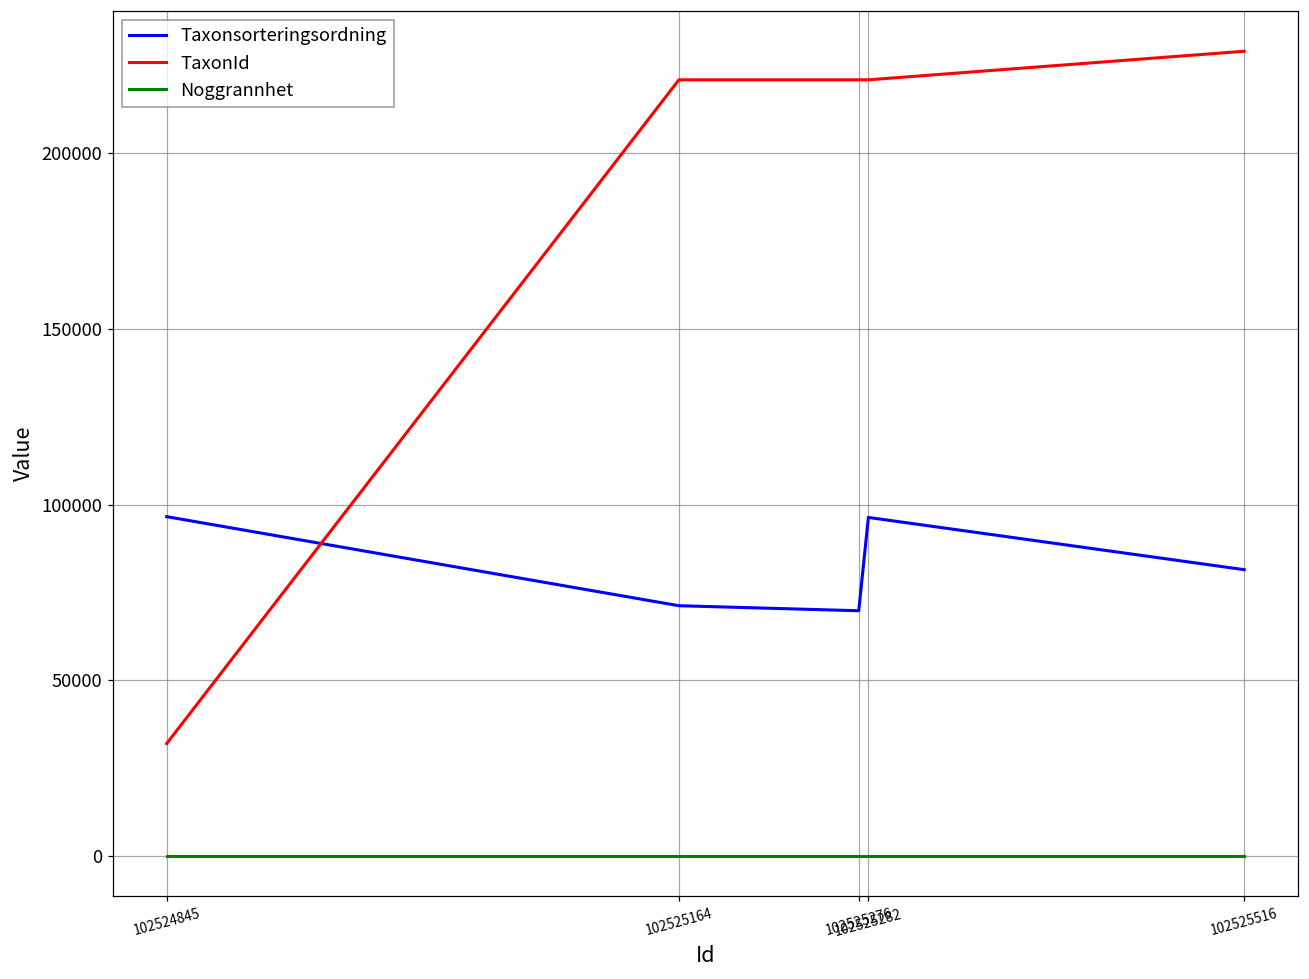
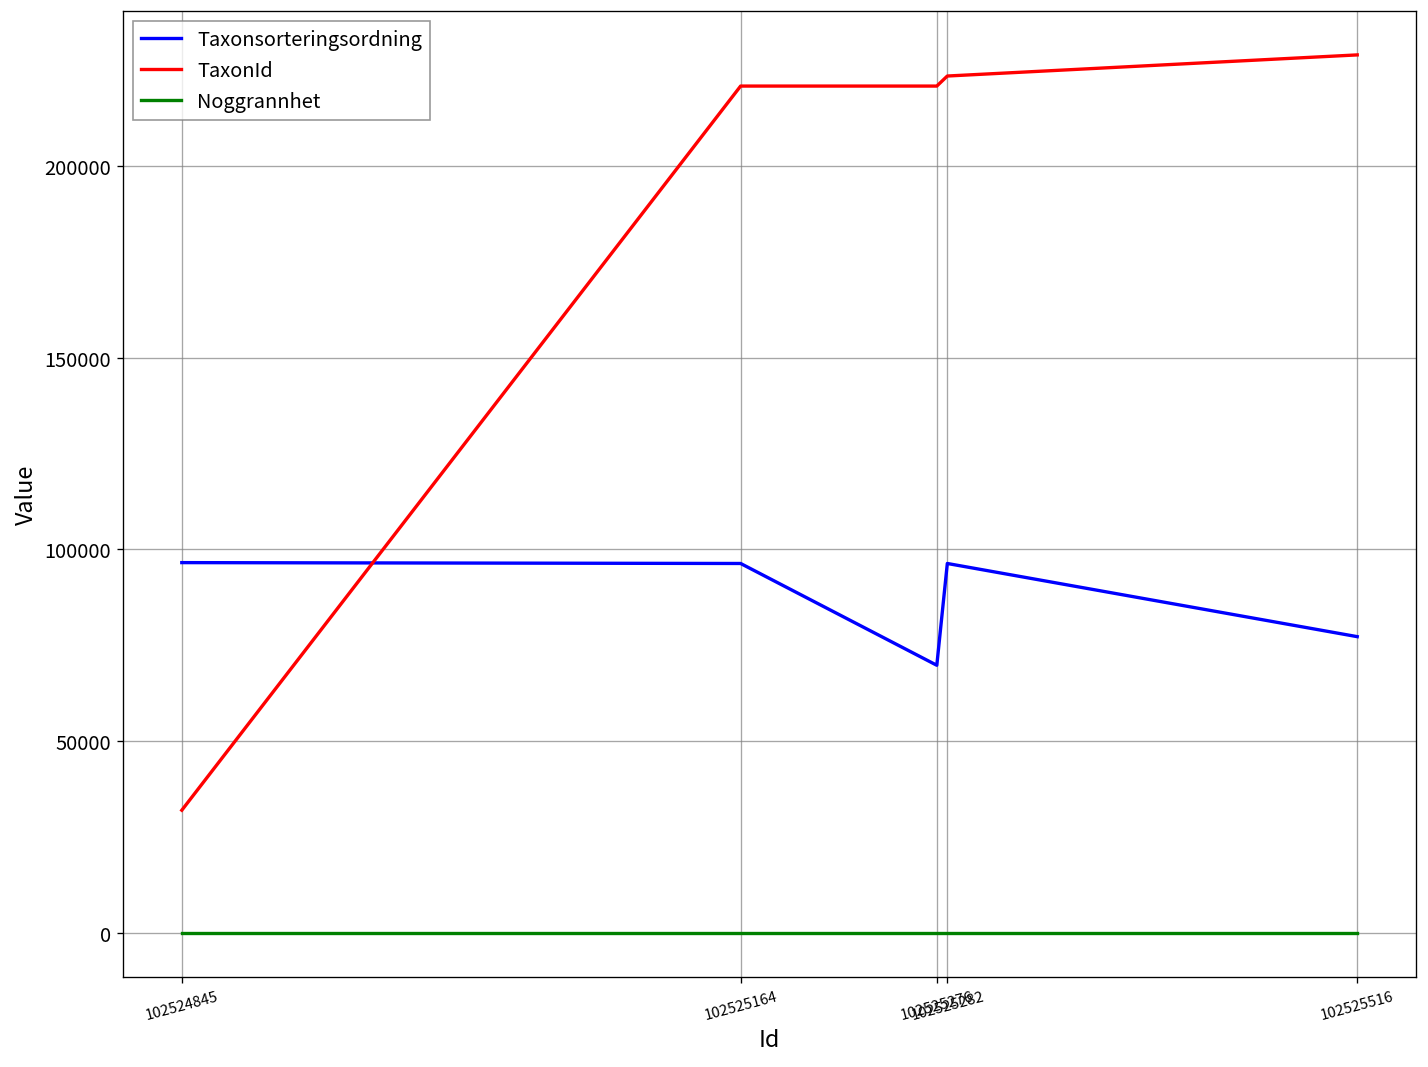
Taxonsorteringsordning, 102525164: 71000 -> 96000
TaxonId, 102525282: 221000 -> 223000
Taxonsorteringsordning, 102525516: 81000 -> 77000
